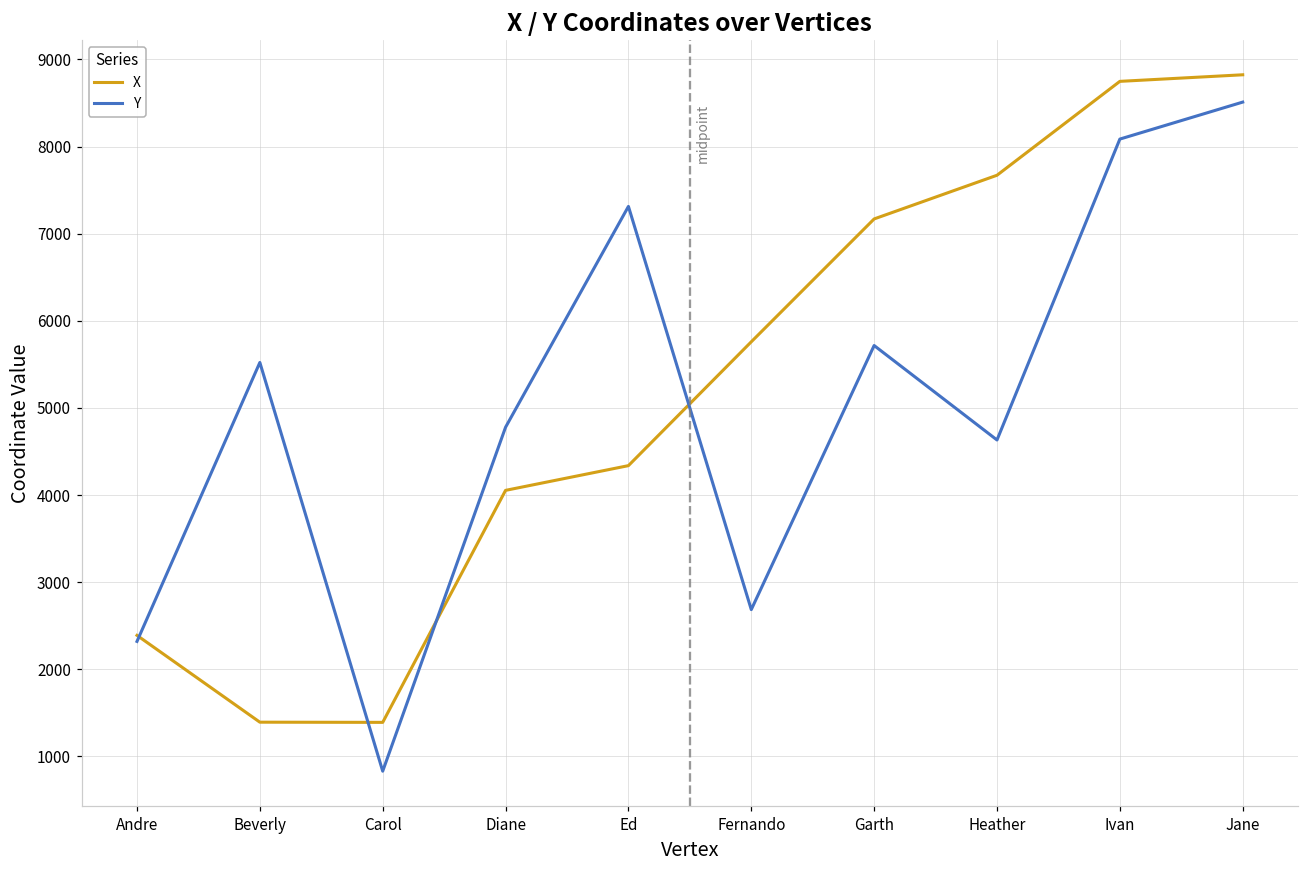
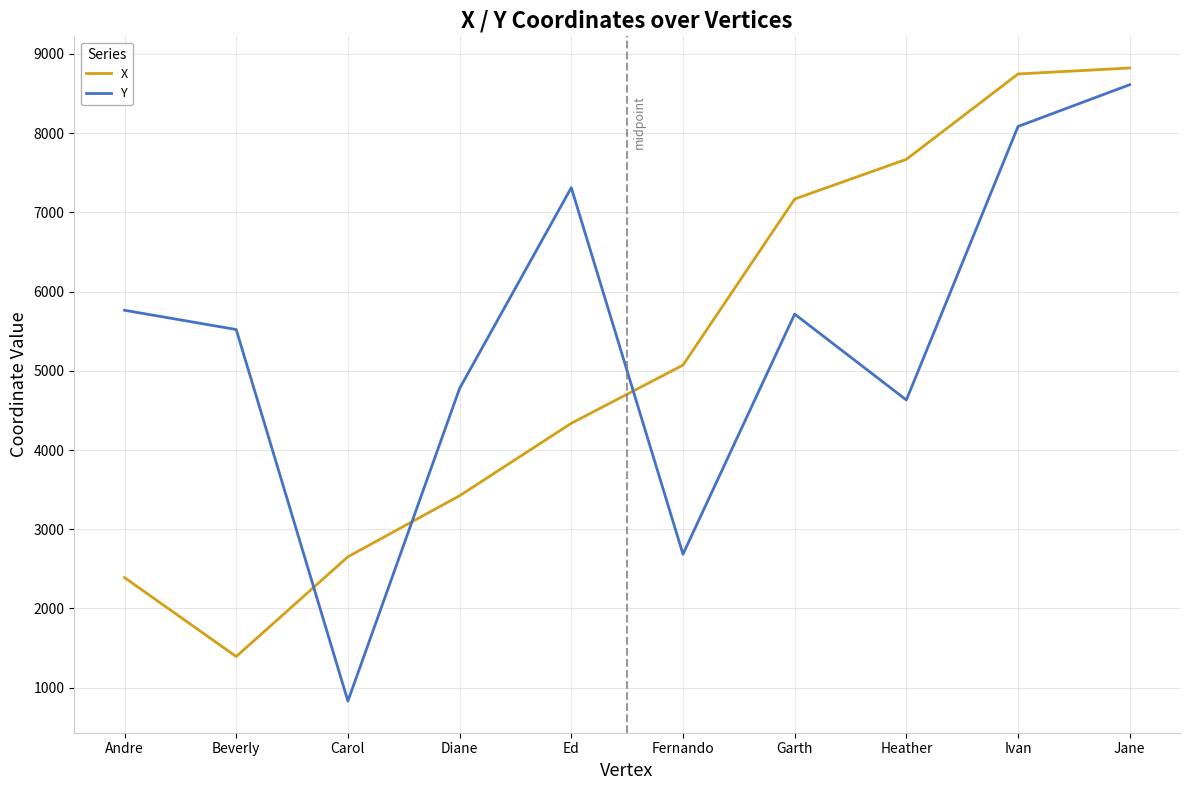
Y, Andre: 2300 -> 5800
X, Carol: 1400 -> 2700
X, Diane: 4100 -> 3400
X, Fernando: 5800 -> 5100
Y, Jane: 8500 -> 8600
